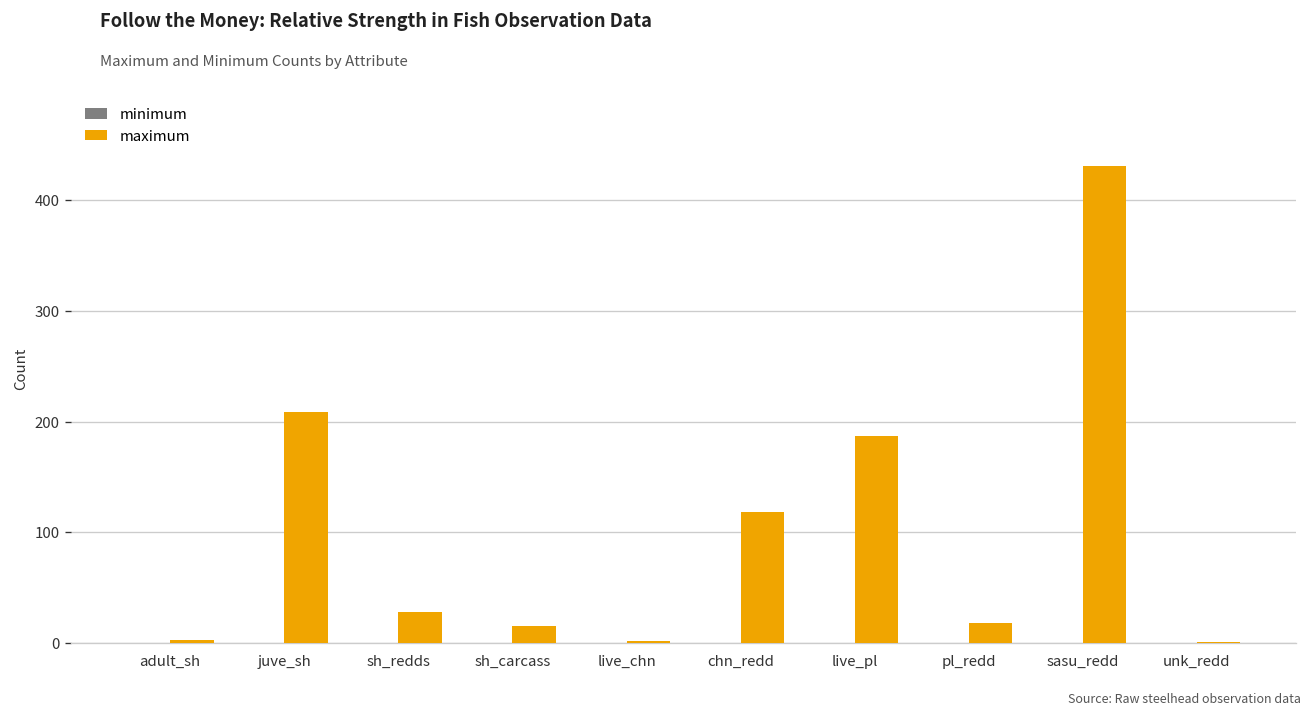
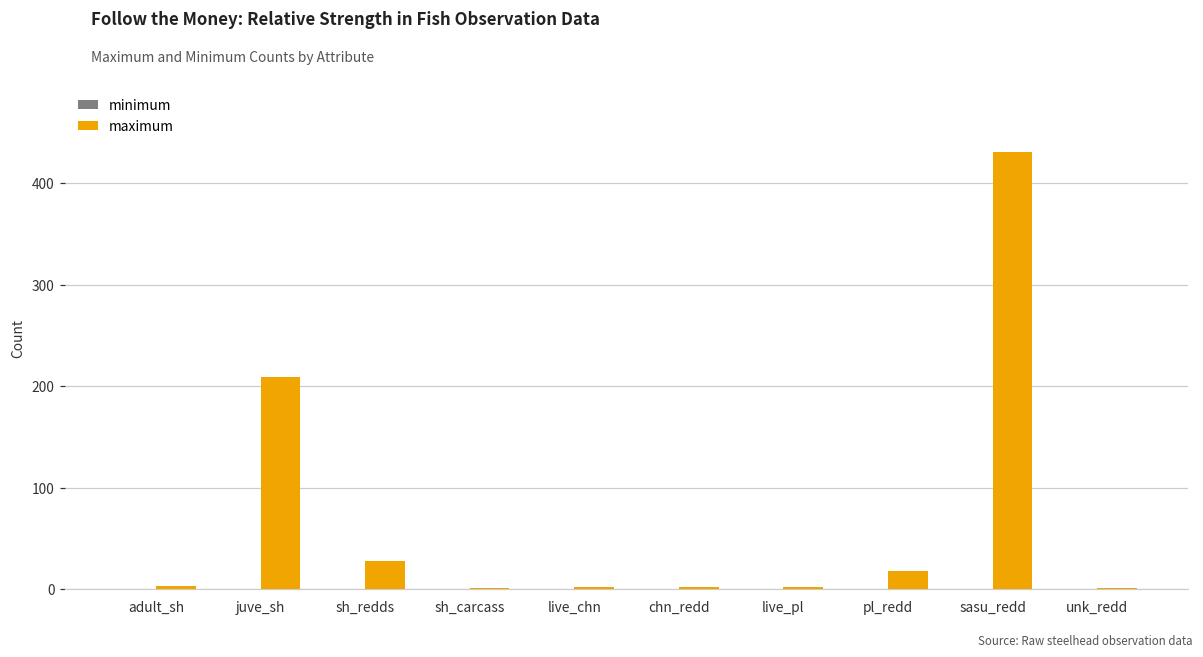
maximum, sh_carcass: 20 -> 0
maximum, chn_redd: 120 -> 0
maximum, live_pl: 190 -> 0
